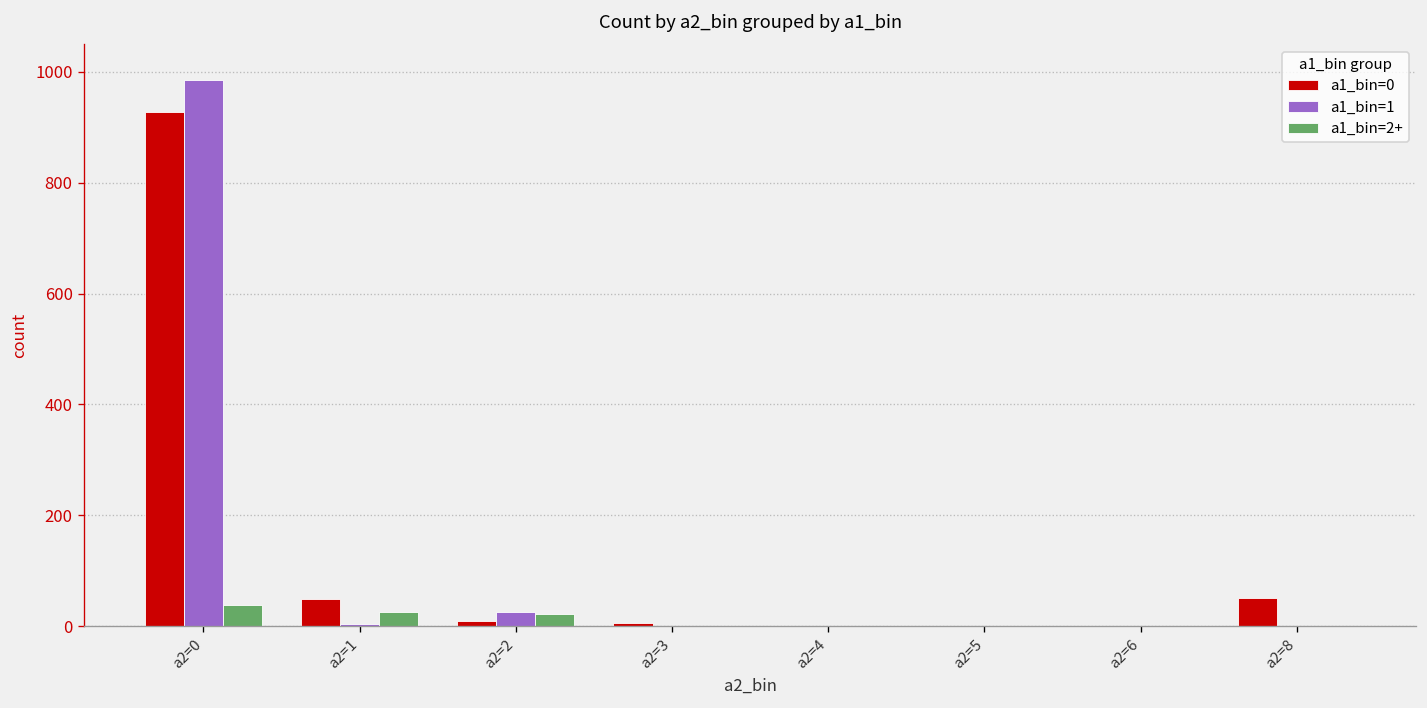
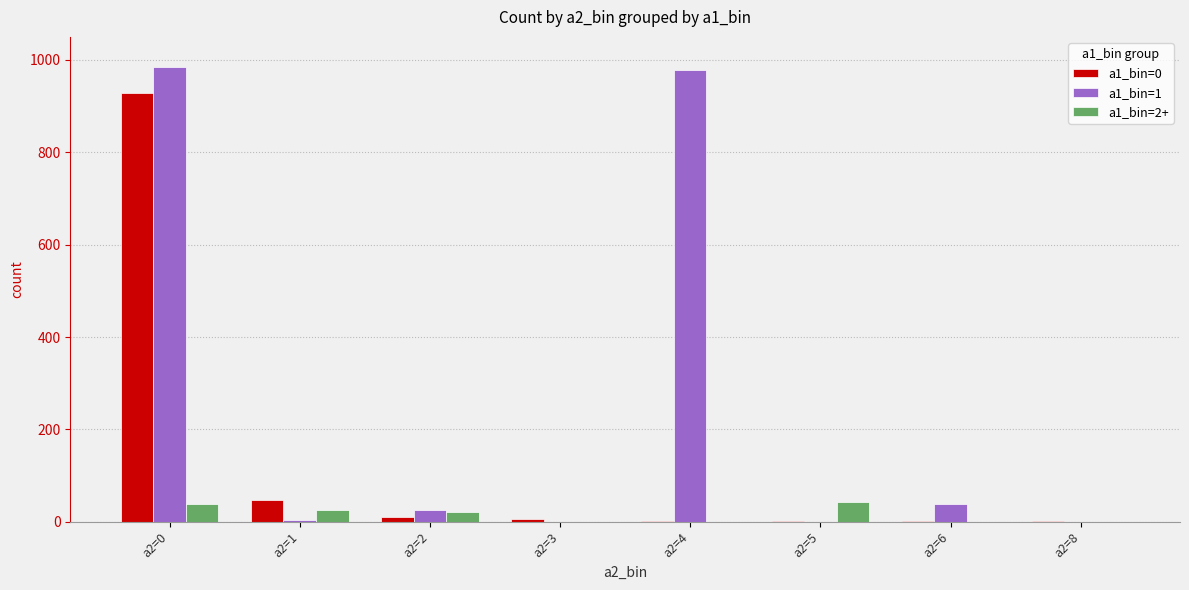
a1_bin=1, a2=4: 0 -> 980
a1_bin=2+, a2=5: 0 -> 40
a1_bin=1, a2=6: 0 -> 40
a1_bin=0, a2=8: 50 -> 0
